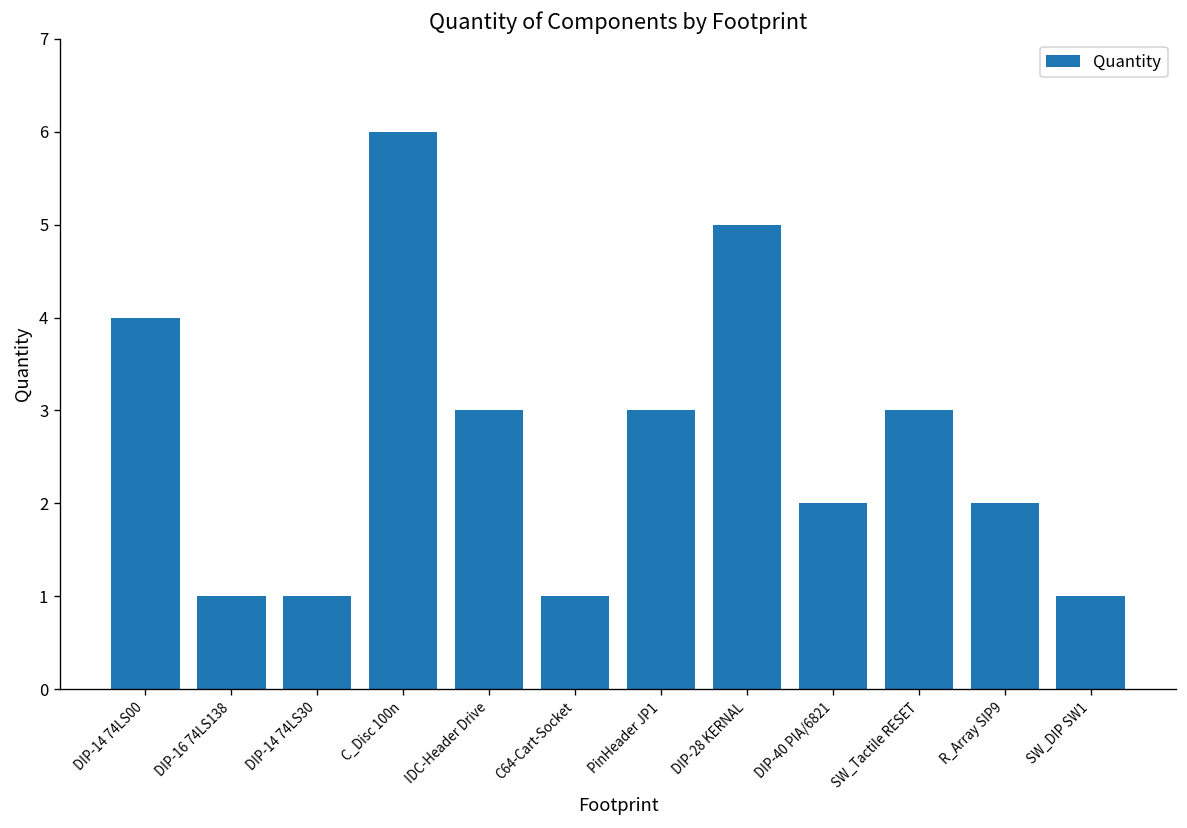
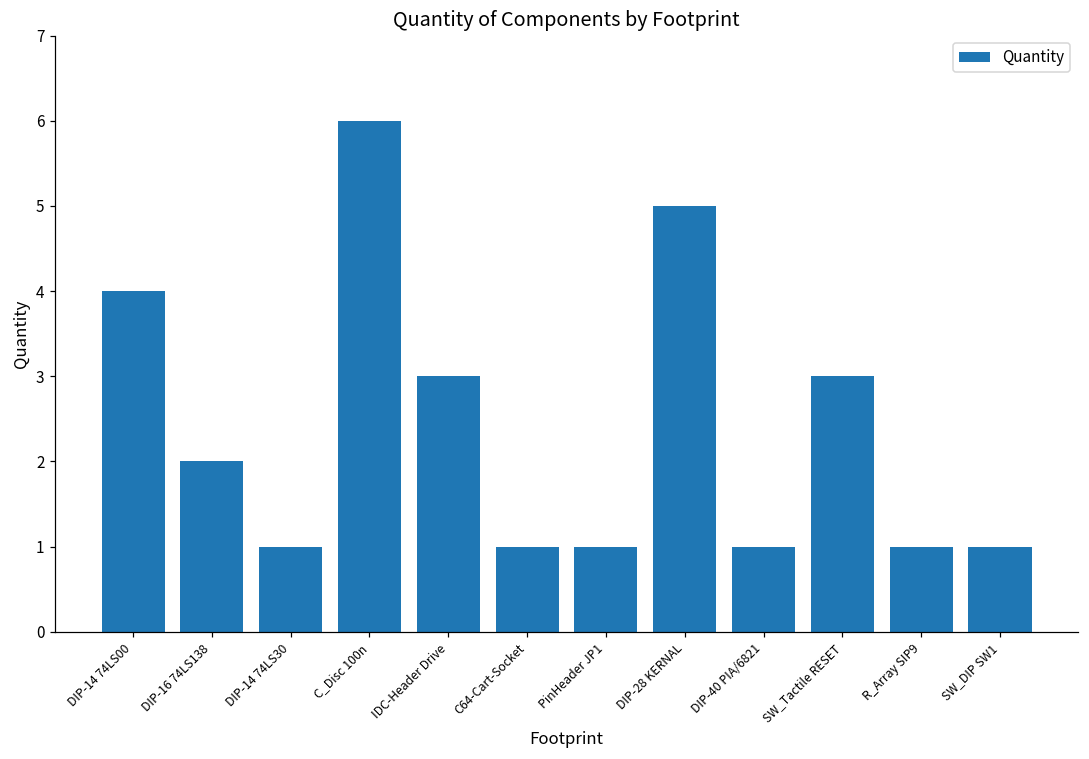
DIP-16 74LS138: 1 -> 2
PinHeader JP1: 3 -> 1
DIP-40 PIA/6821: 2 -> 1
R_Array SIP9: 2 -> 1
